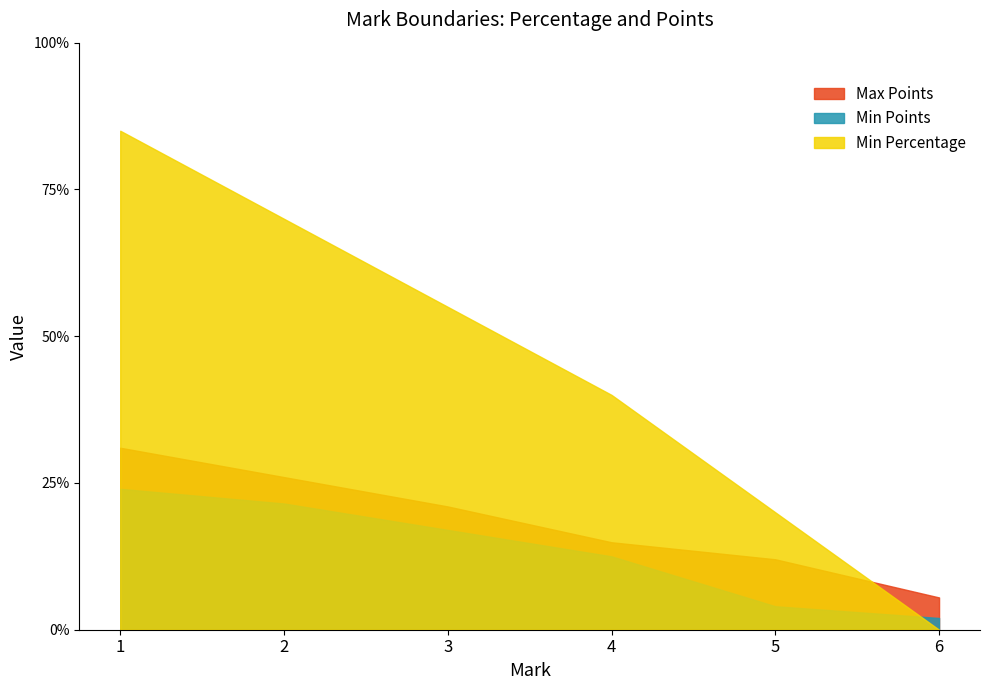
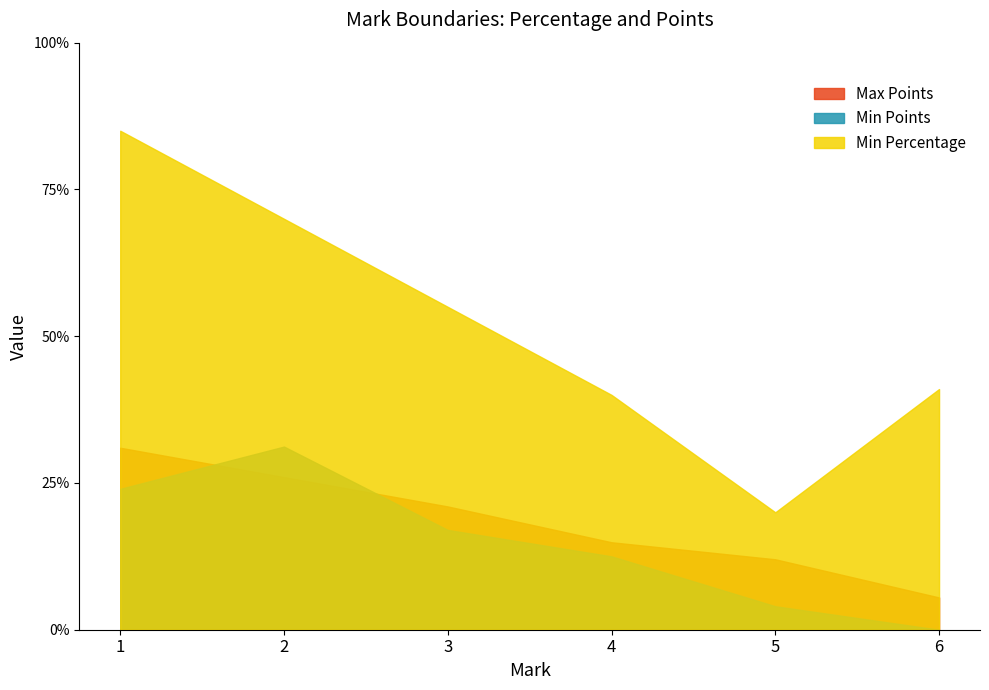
Min Points, 2: 22% -> 31%
Min Points, 6: 2% -> 0%
Min Percentage, 6: 0% -> 41%
